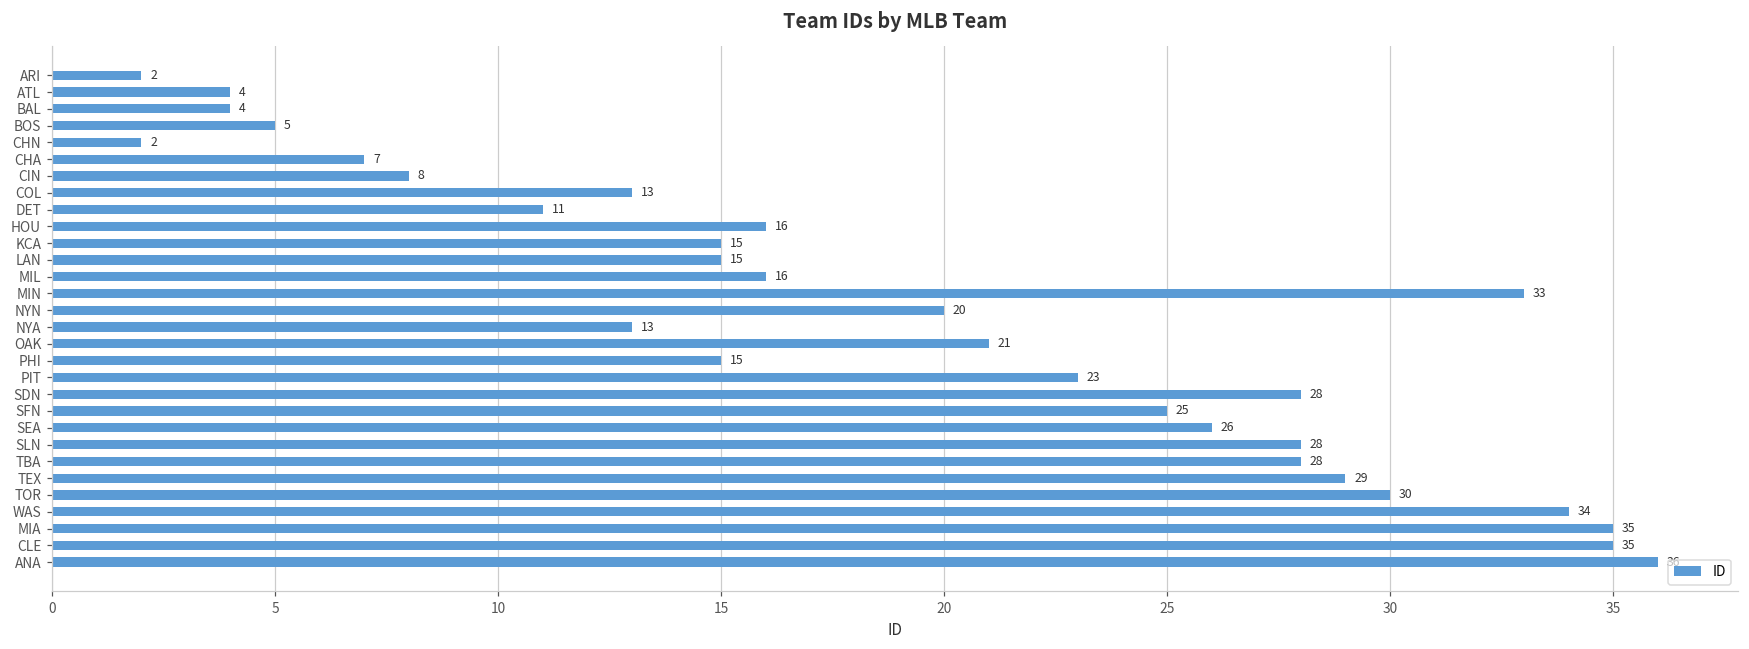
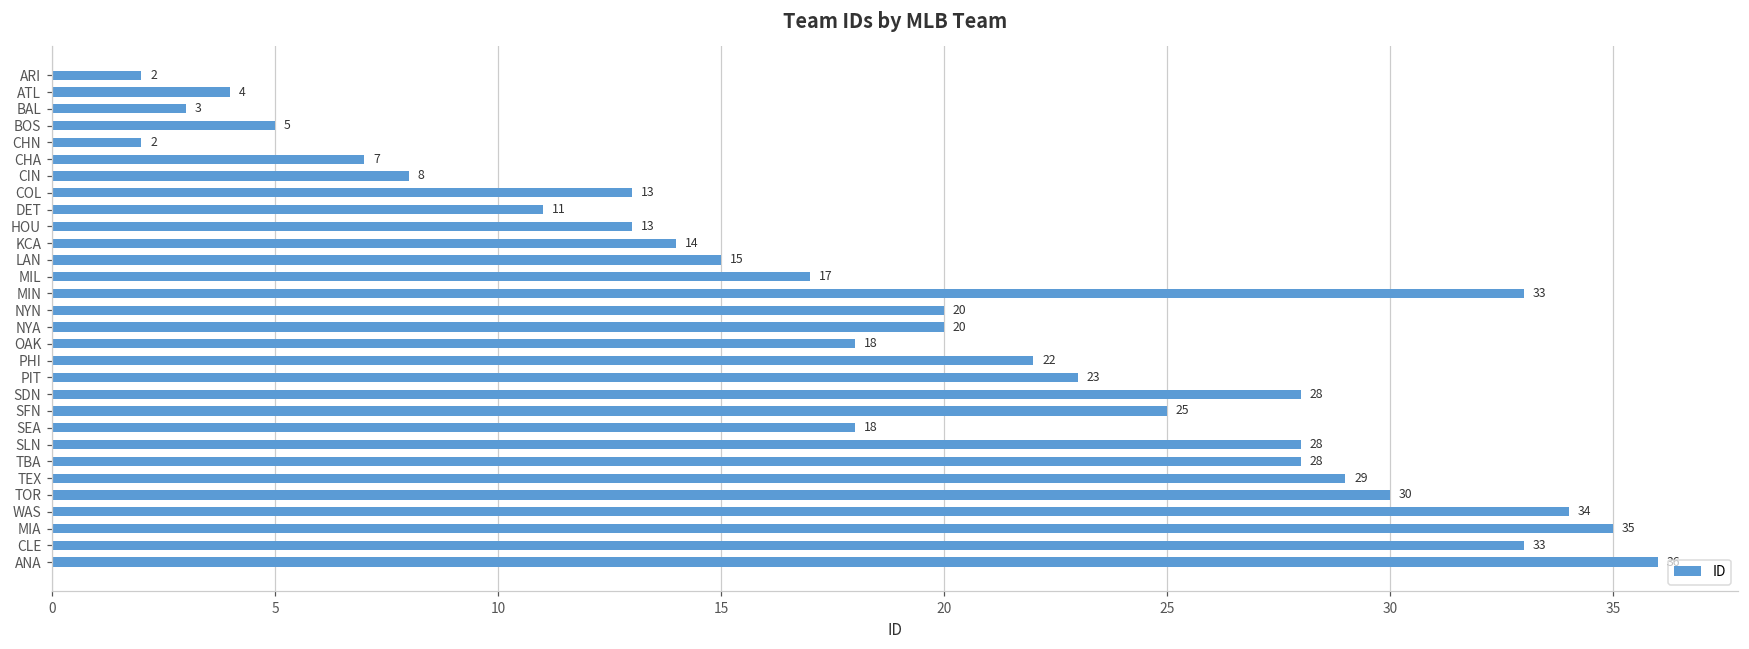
BAL: 4 -> 3
HOU: 16 -> 13
KCA: 15 -> 14
MIL: 16 -> 17
NYA: 13 -> 20
OAK: 21 -> 18
PHI: 15 -> 22
SEA: 26 -> 18
CLE: 35 -> 33
